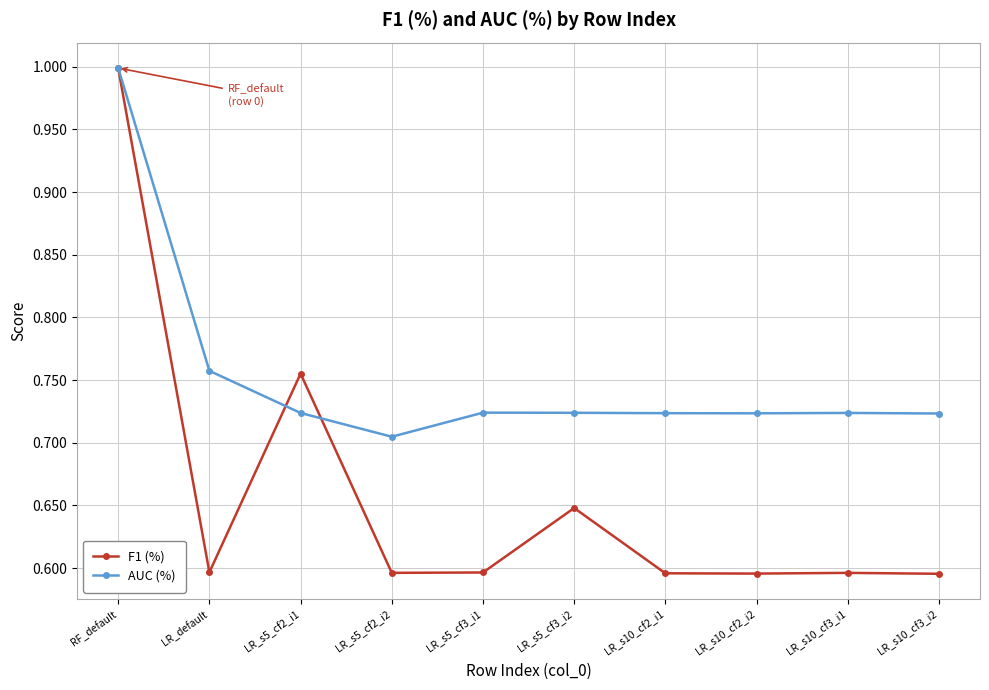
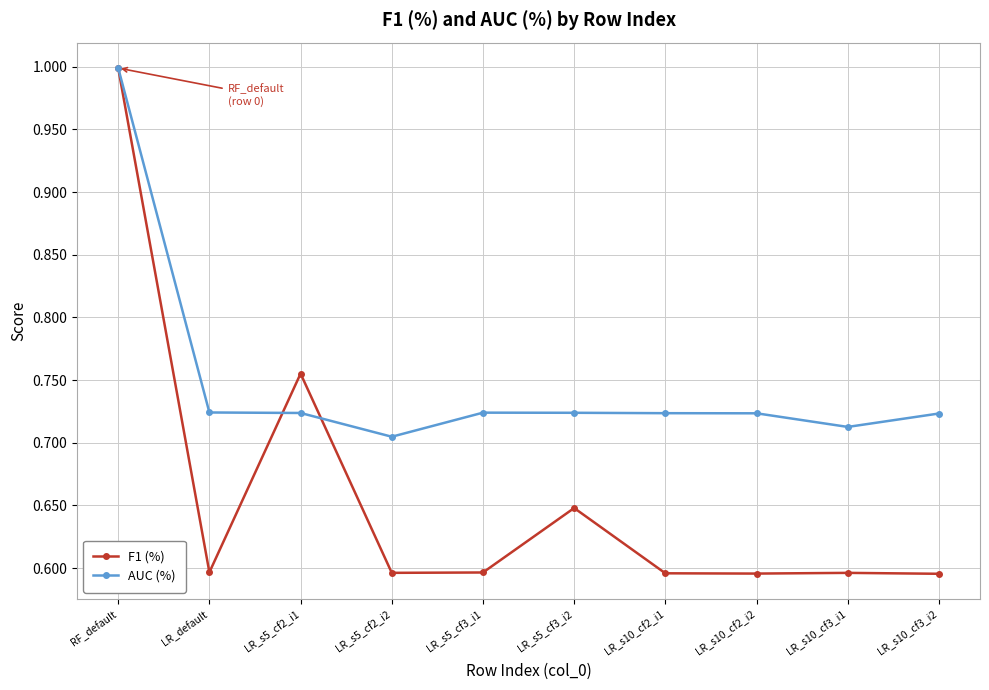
AUC (%), LR_default: 0.757 -> 0.724
AUC (%), LR_s10_cf3_i1: 0.724 -> 0.713
